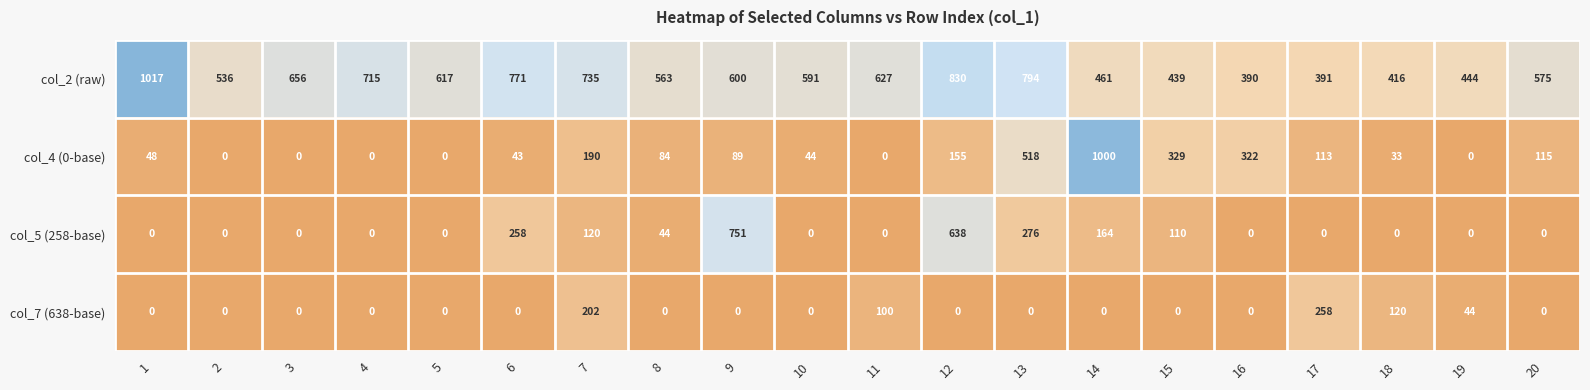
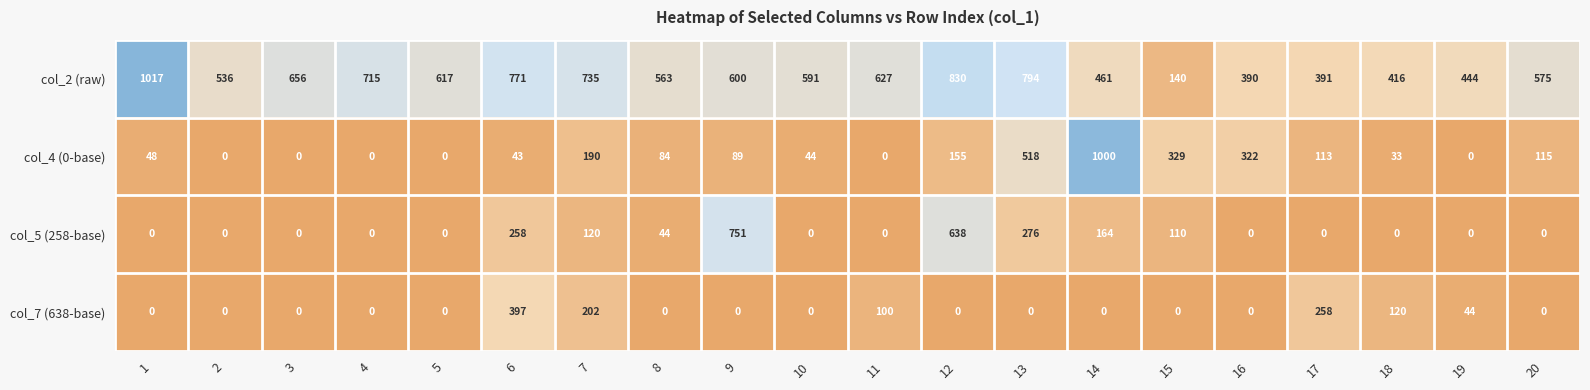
col_2 (raw), 15: 439 -> 140
col_7 (638-base), 6: 0 -> 397
